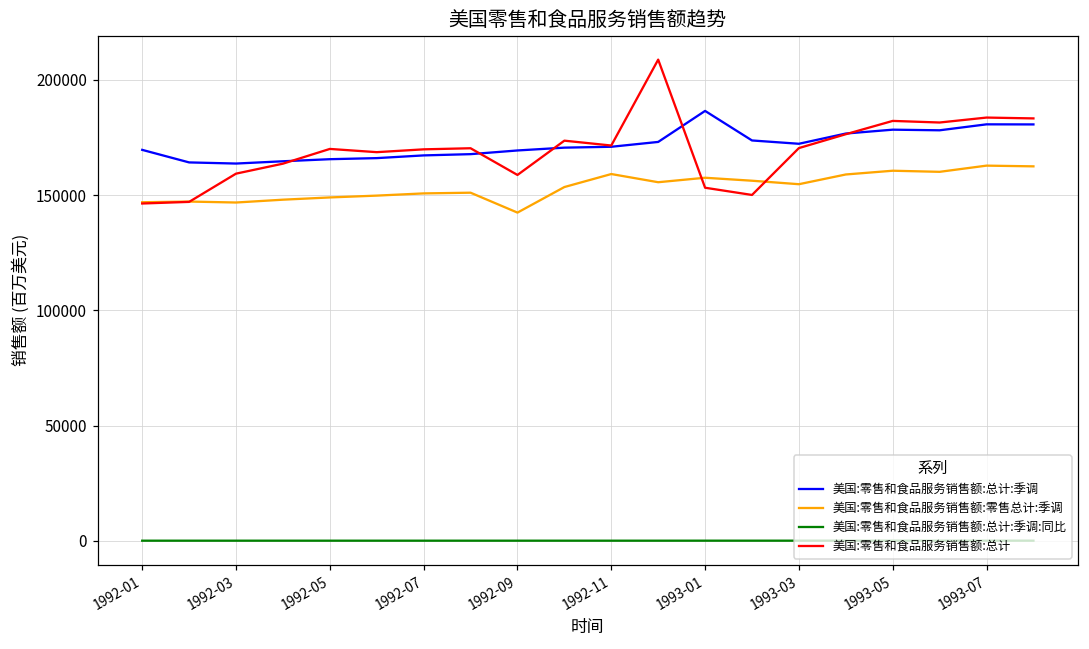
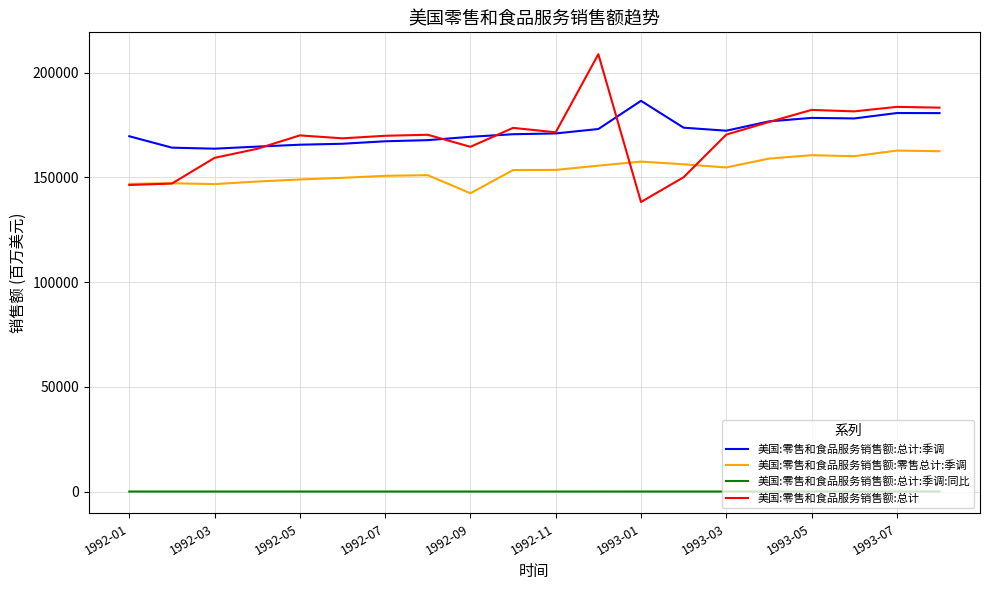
美国:零售和食品服务销售额:总计, 1992-09: 159000 -> 165000
美国:零售和食品服务销售额:零售总计:季调, 1992-11: 159000 -> 154000
美国:零售和食品服务销售额:总计, 1993-01: 153000 -> 138000
